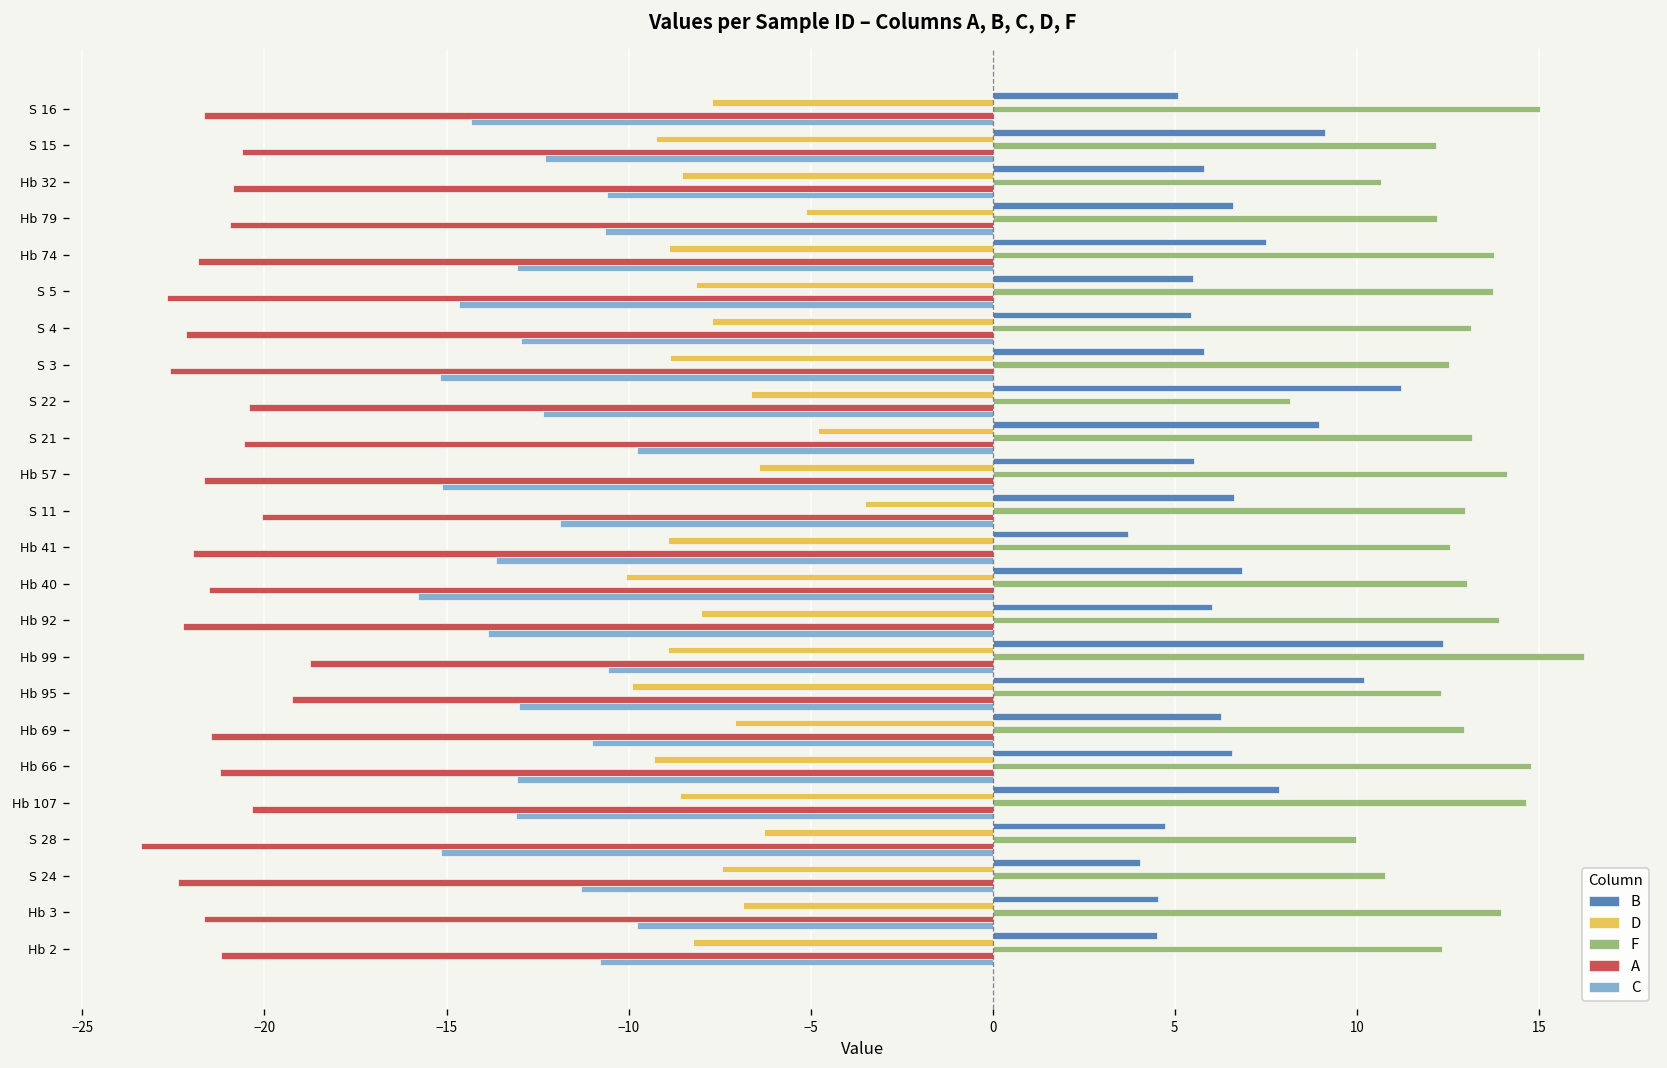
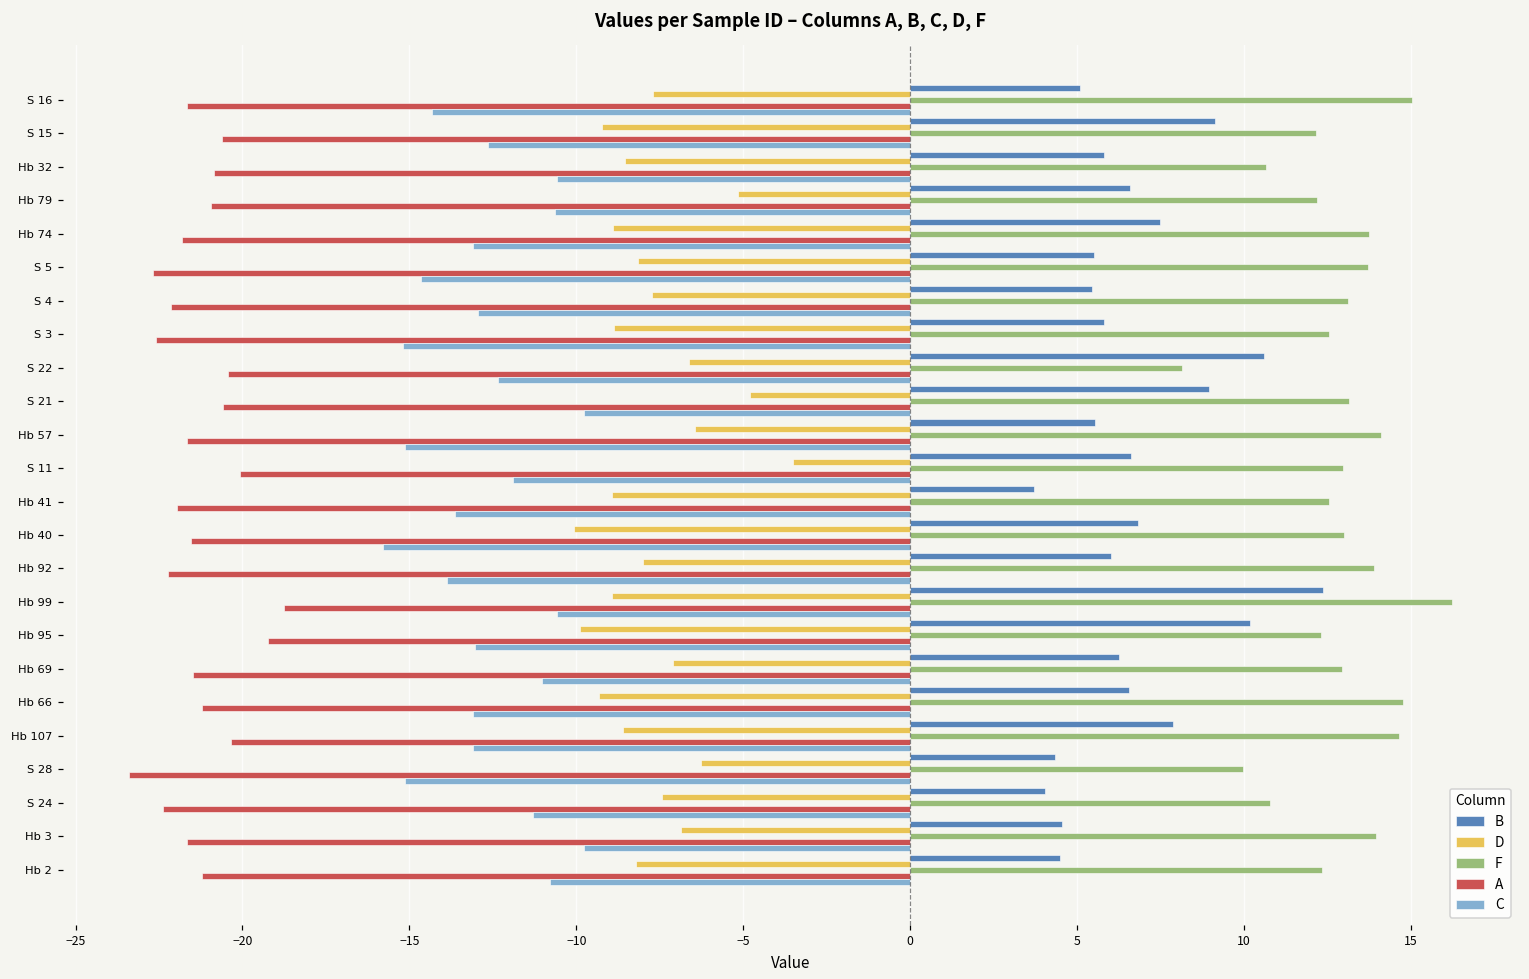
C, S 15: -12.3 -> -12.6
B, S 22: 11.2 -> 10.6
B, S 28: 4.7 -> 4.4
